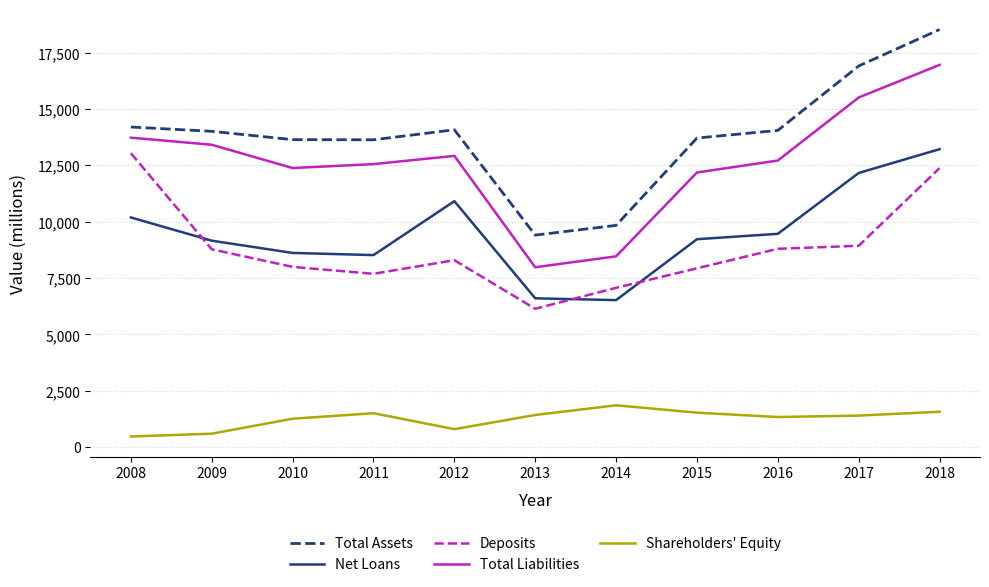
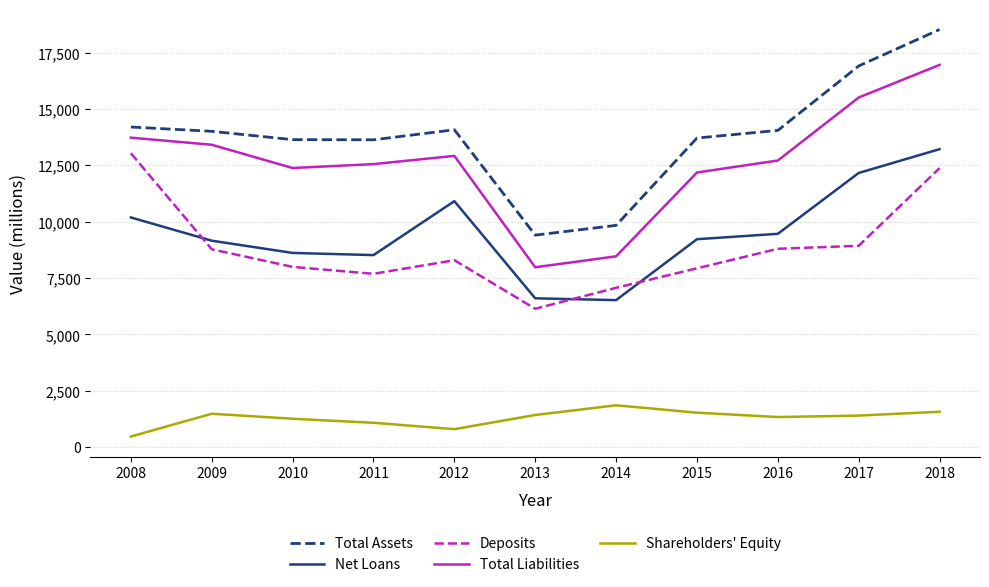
Shareholders' Equity, 2009: 600 -> 1,500
Shareholders' Equity, 2011: 1,500 -> 1,100
